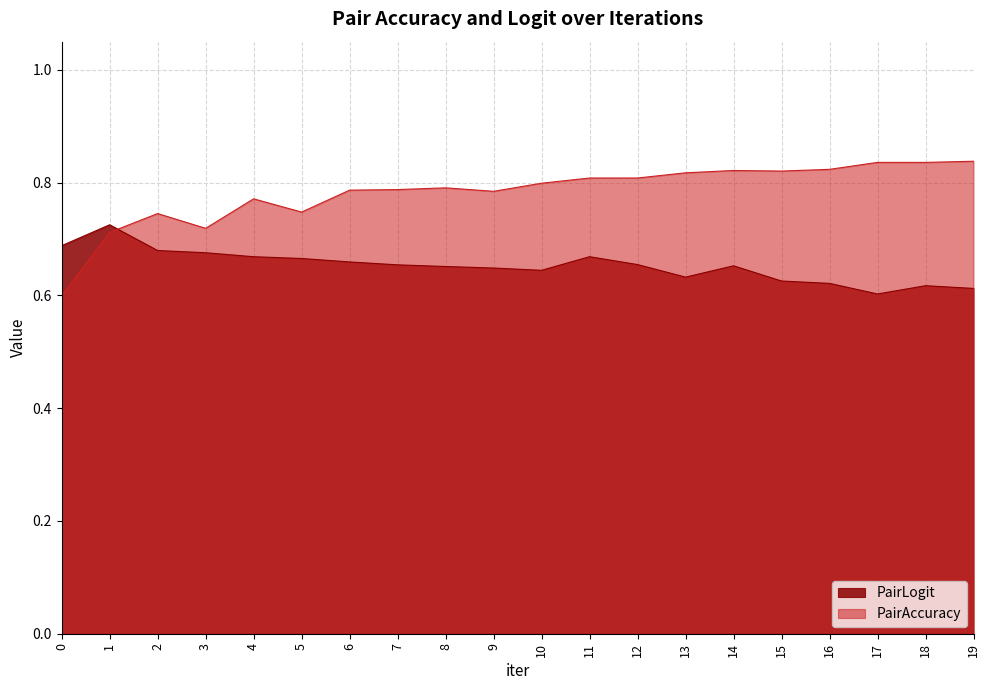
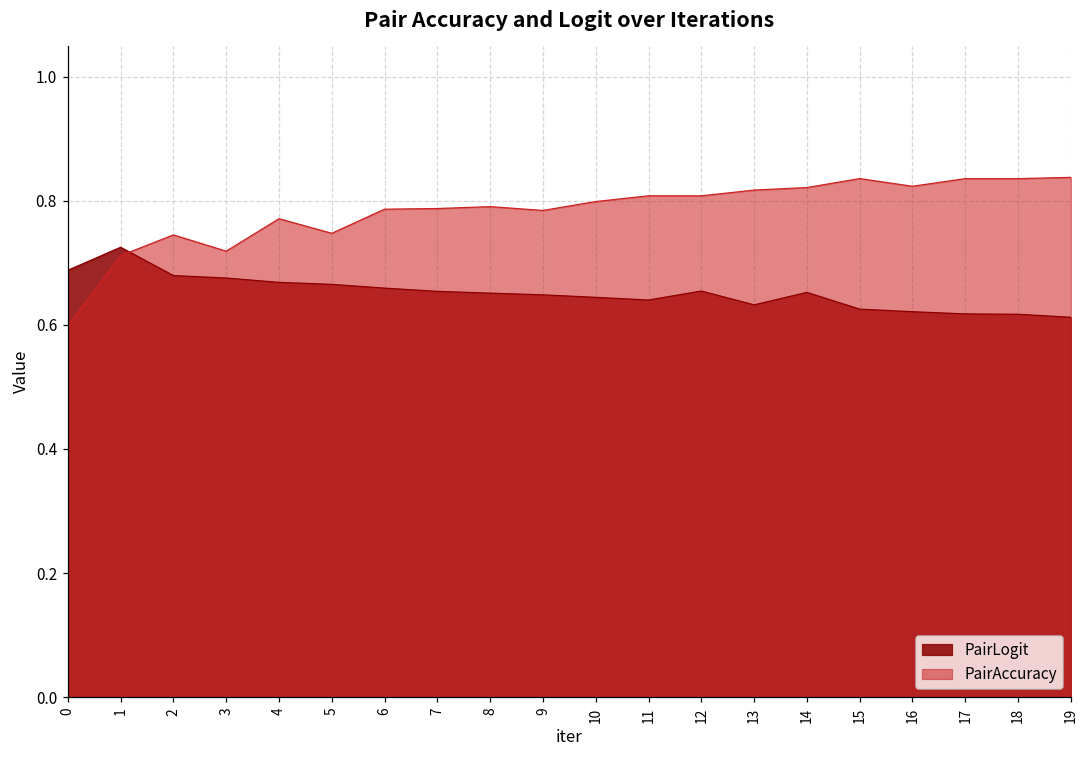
PairLogit, 11: 0.67 -> 0.64
PairAccuracy, 15: 0.82 -> 0.84
PairLogit, 17: 0.60 -> 0.62
